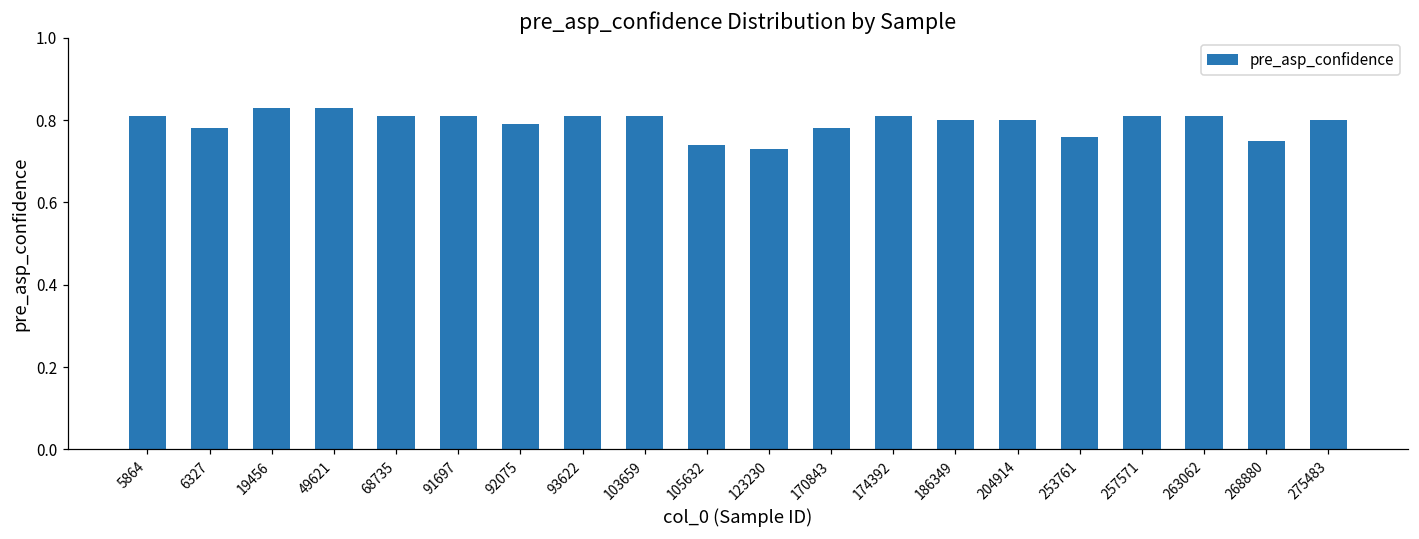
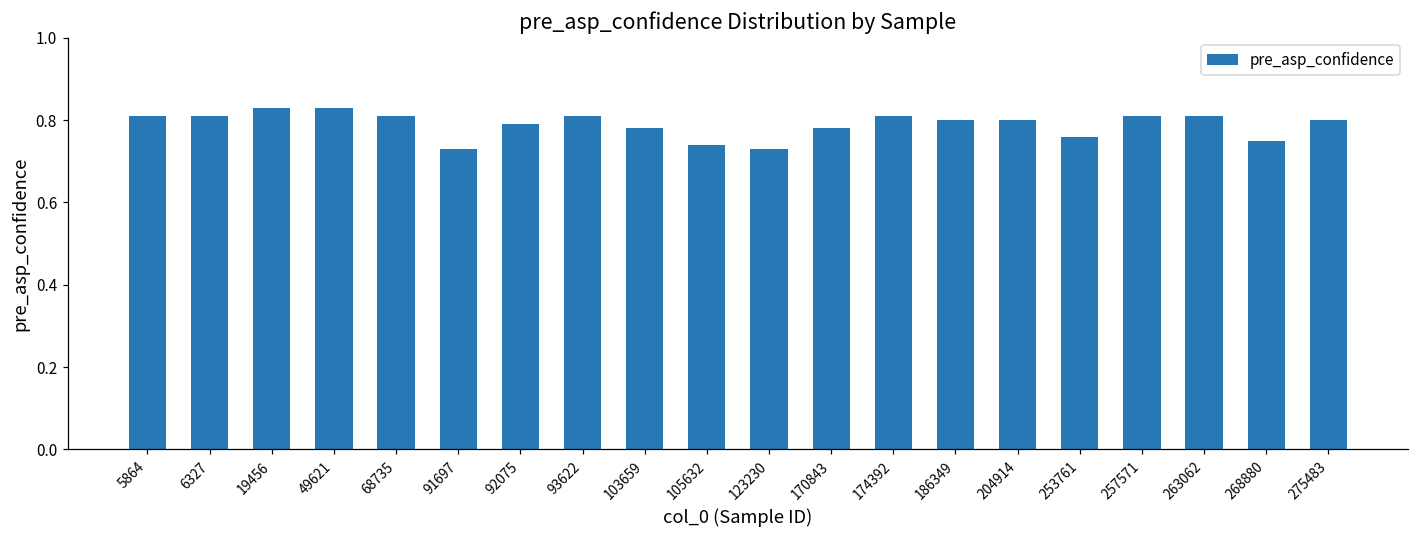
6327: 0.78 -> 0.81
91697: 0.81 -> 0.73
103659: 0.81 -> 0.78
